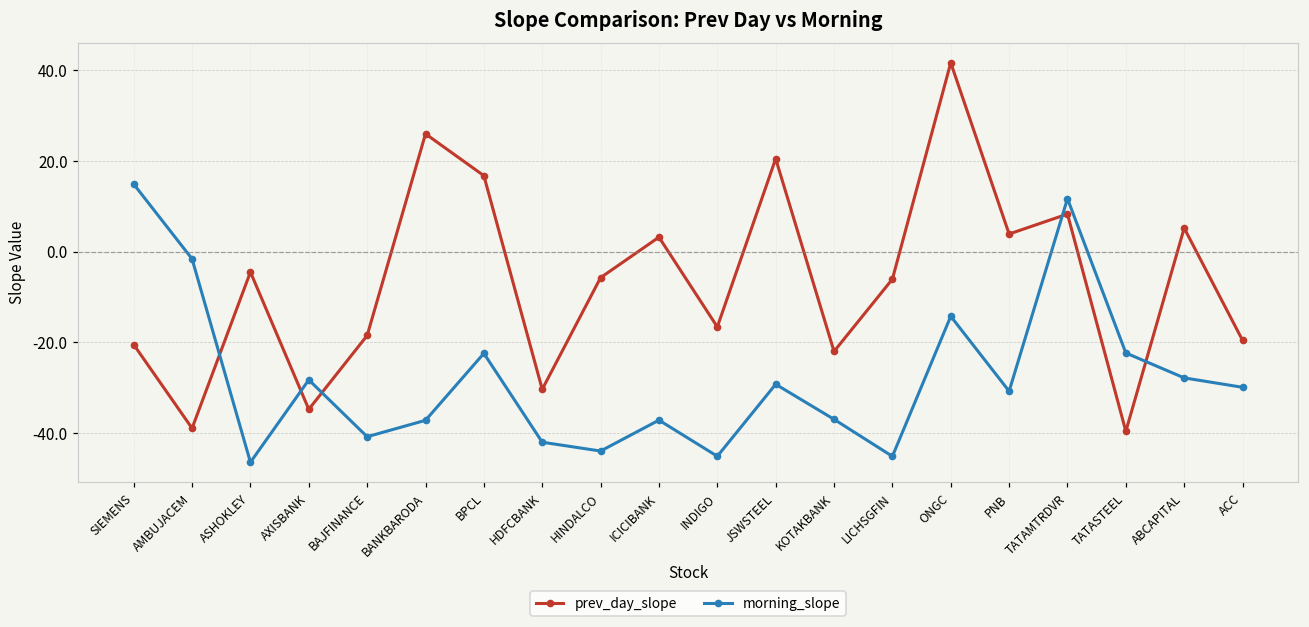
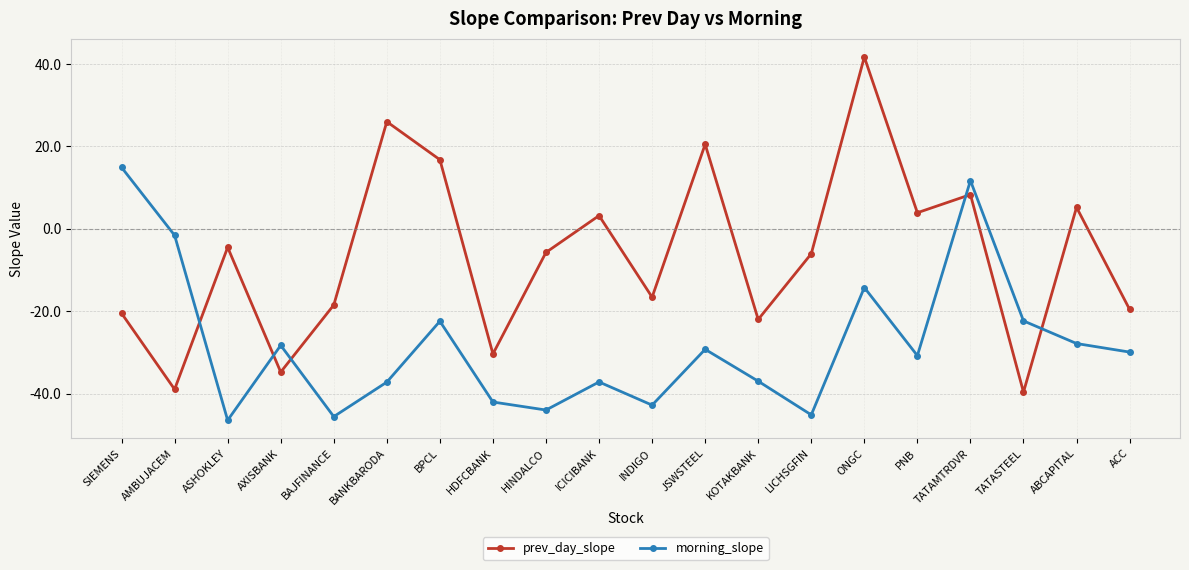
morning_slope, BAJFINANCE: -41 -> -46
morning_slope, INDIGO: -45 -> -43
